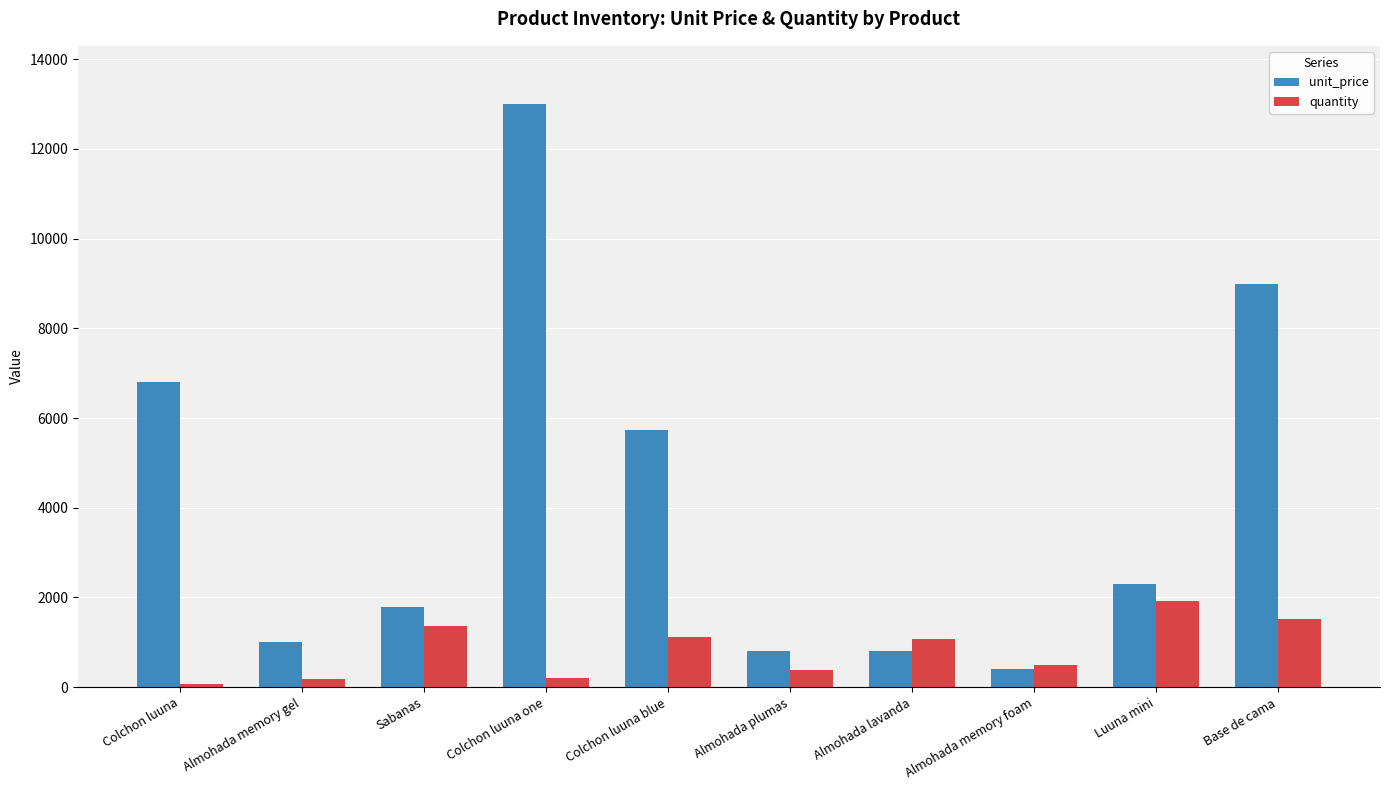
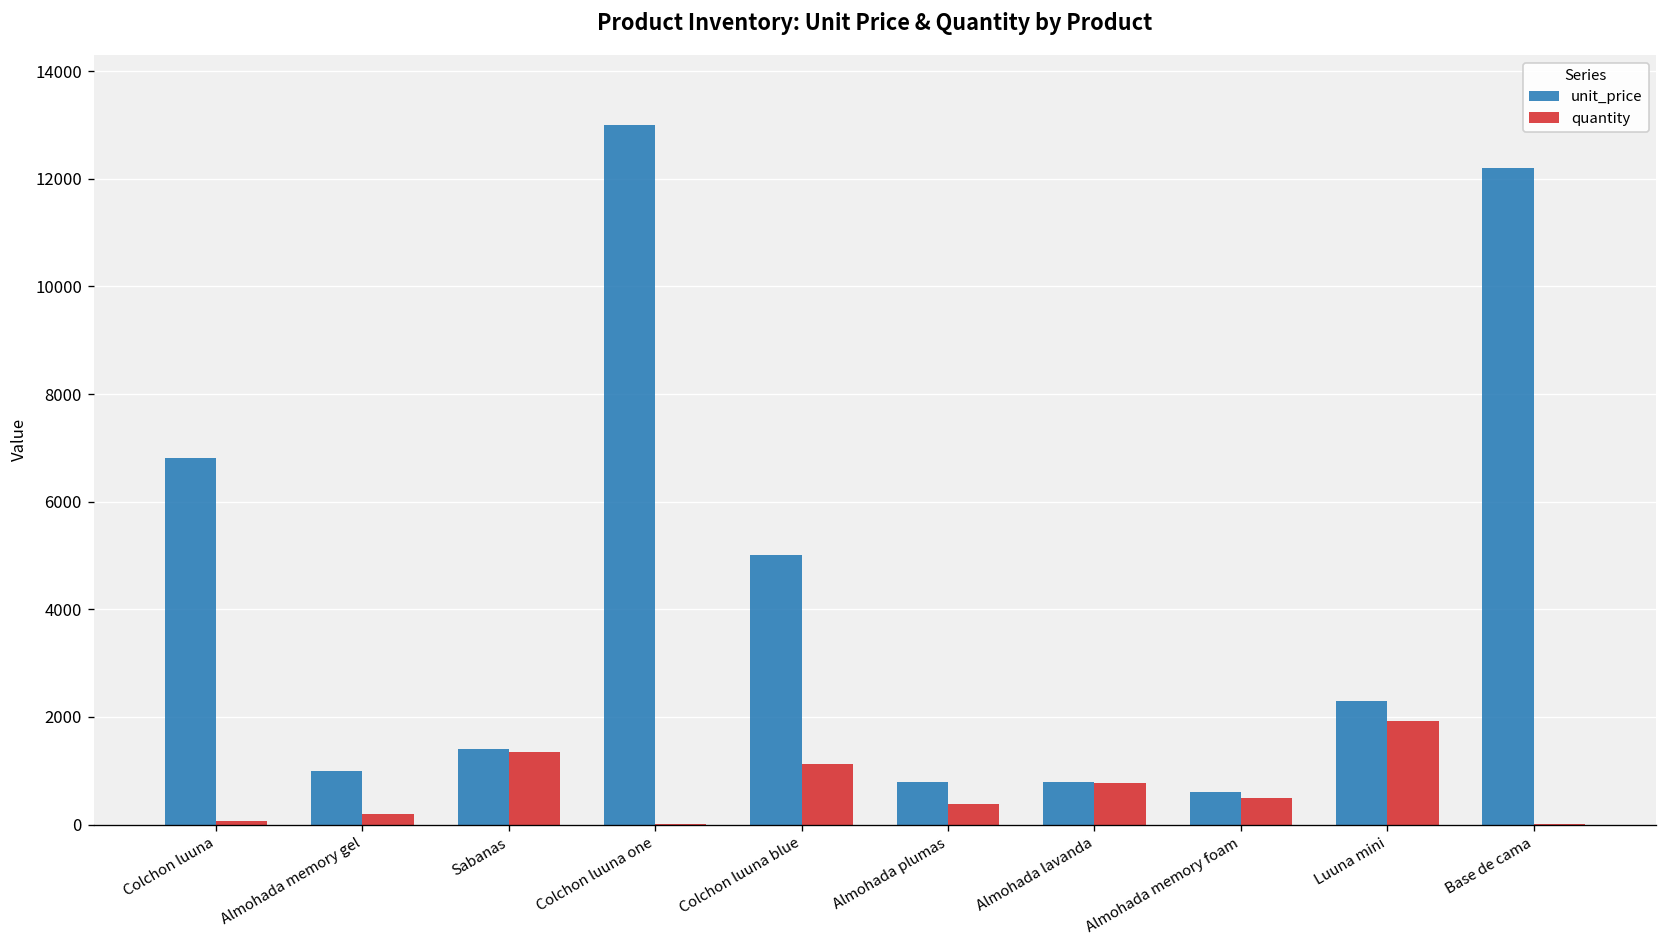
unit_price, Sabanas: 1800 -> 1400
quantity, Colchon luuna one: 200 -> 0
unit_price, Colchon luuna blue: 5700 -> 5000
quantity, Almohada lavanda: 1100 -> 800
unit_price, Almohada memory foam: 400 -> 600
unit_price, Base de cama: 9000 -> 12200
quantity, Base de cama: 1500 -> 0
